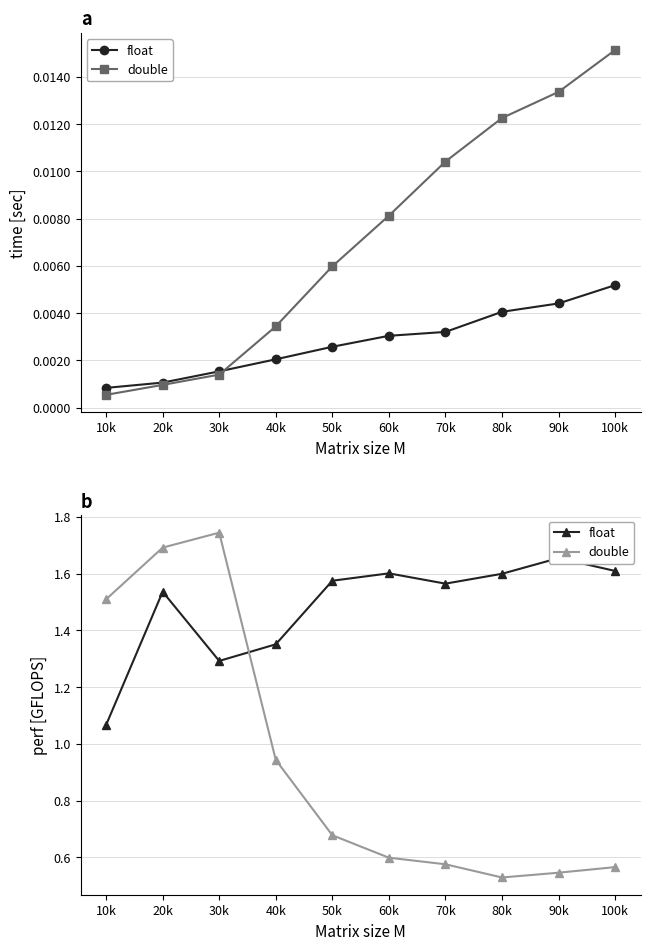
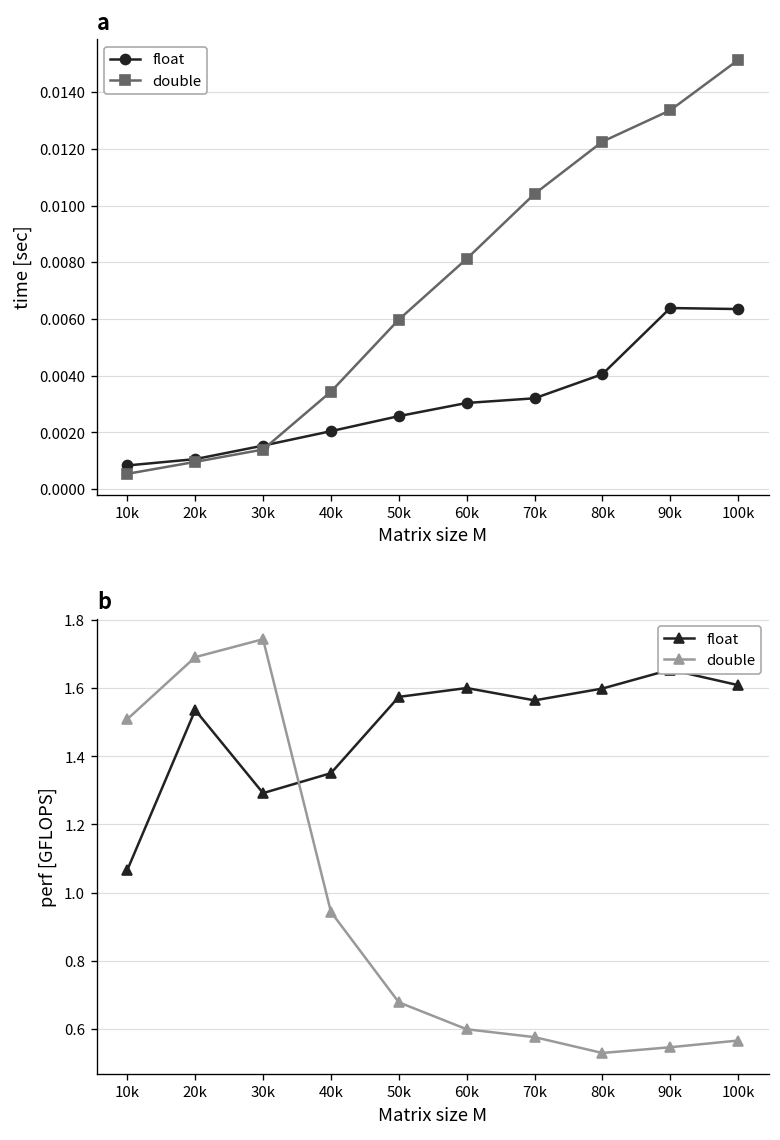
a, float, 90k: 0.0044 -> 0.0064
a, float, 100k: 0.0052 -> 0.0064
